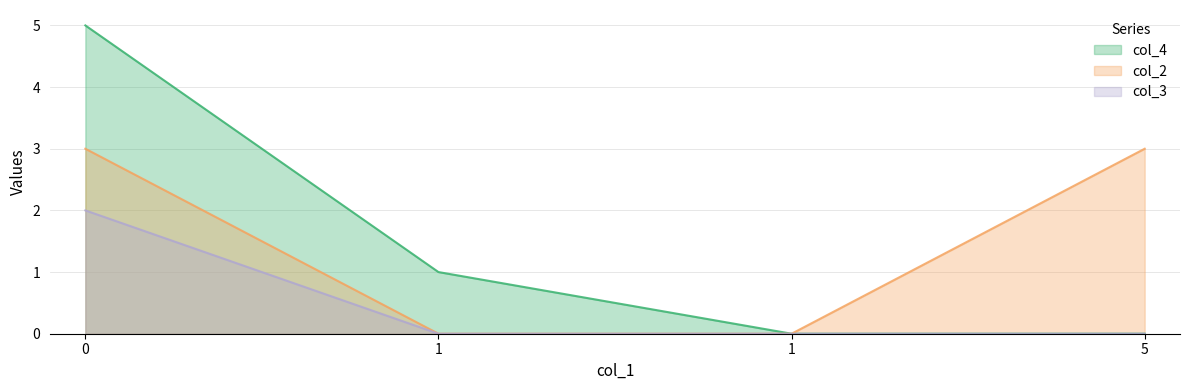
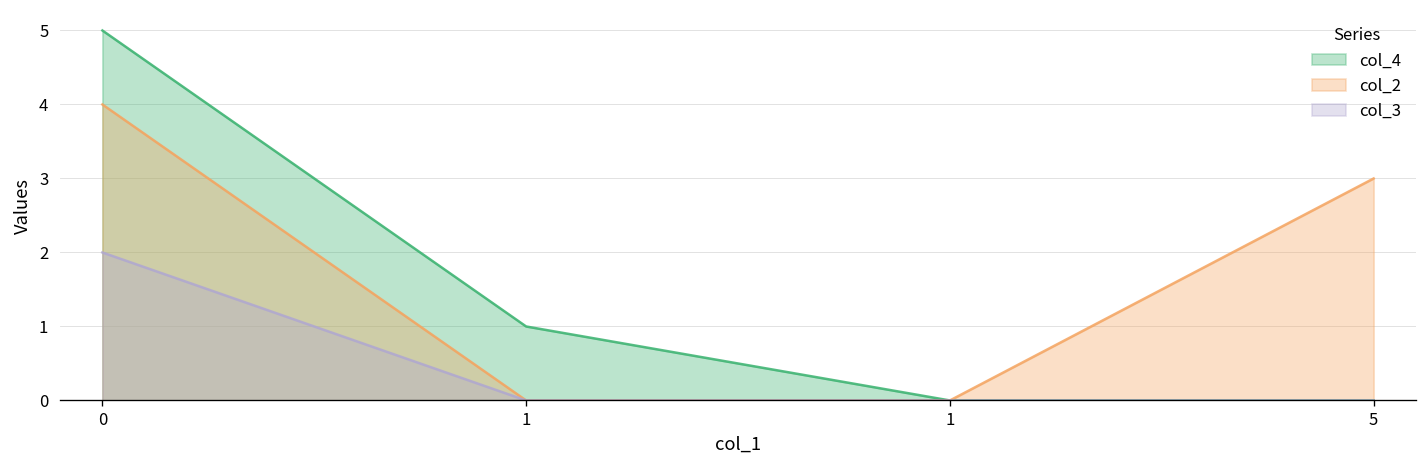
col_2, 0: 3 -> 4
